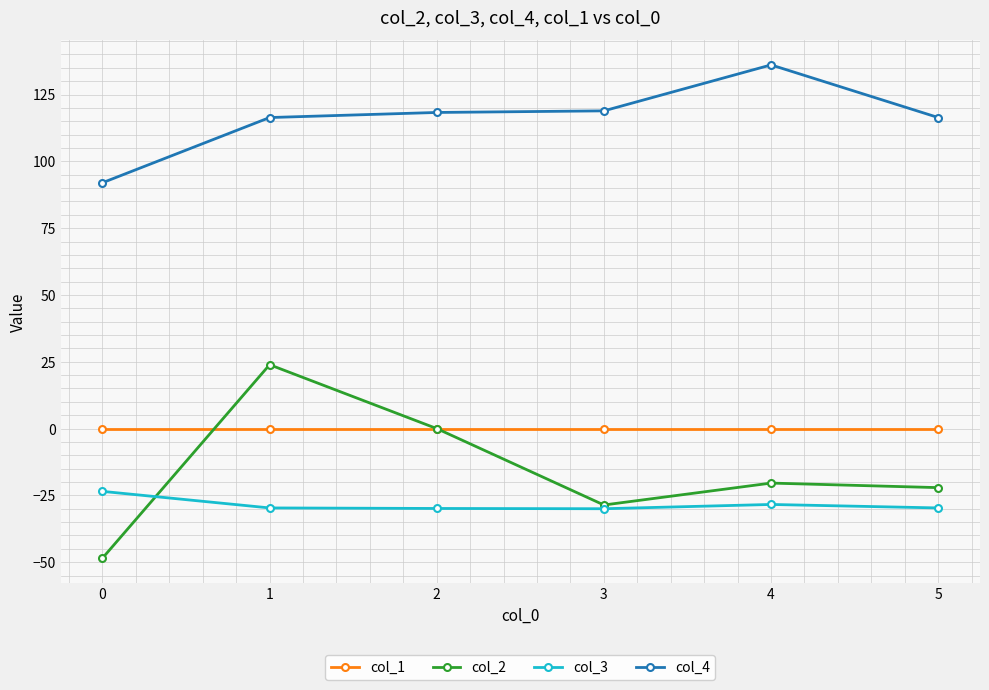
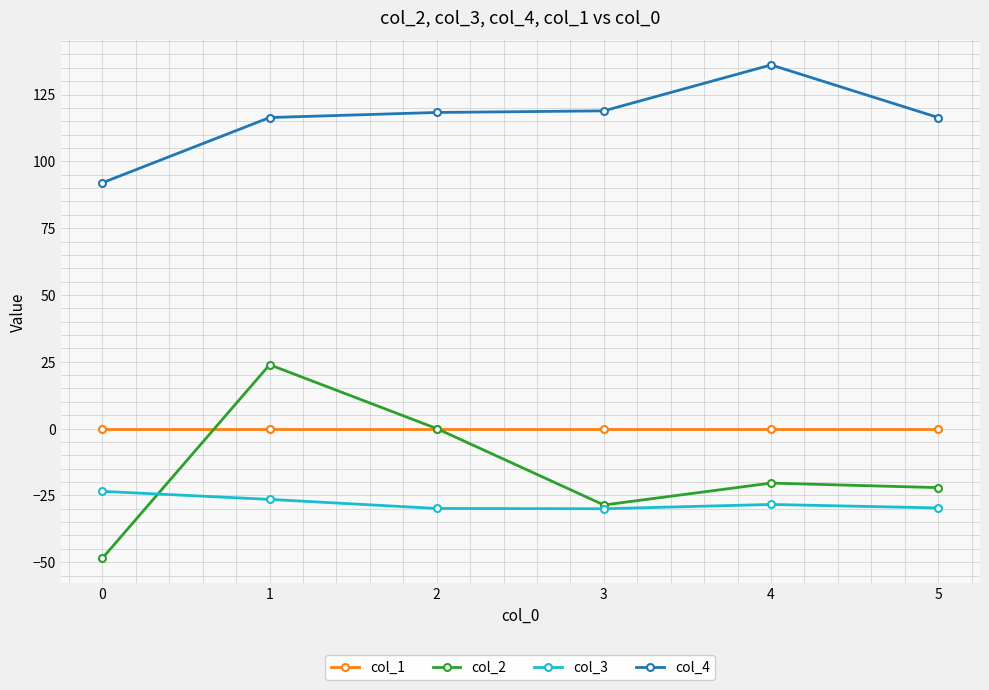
col_3, 1: -30 -> -27
